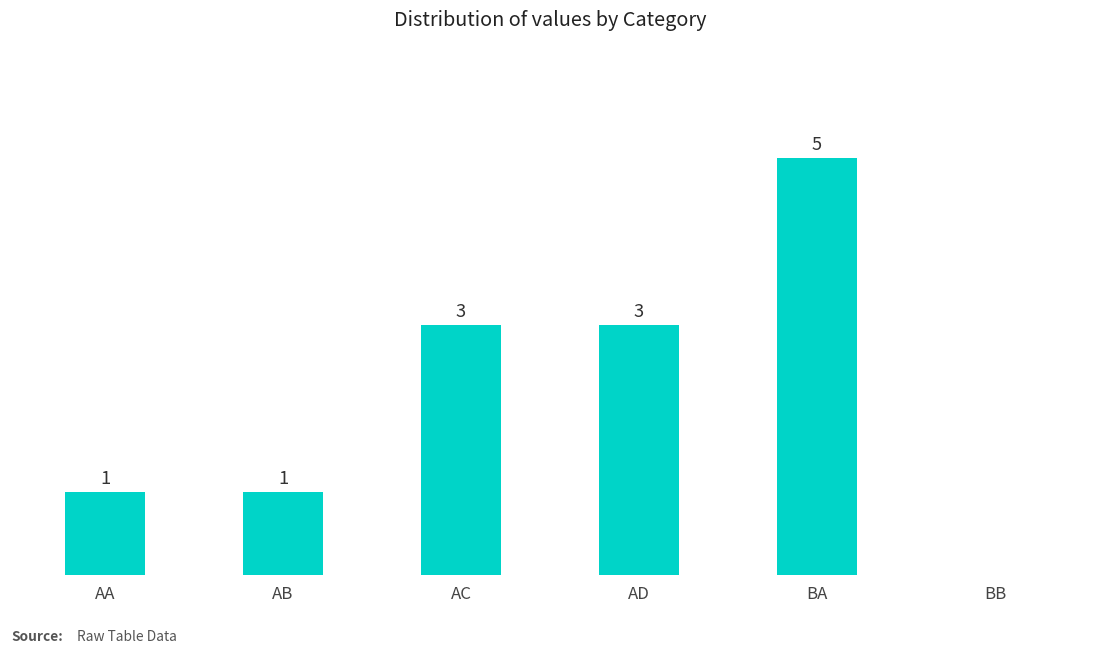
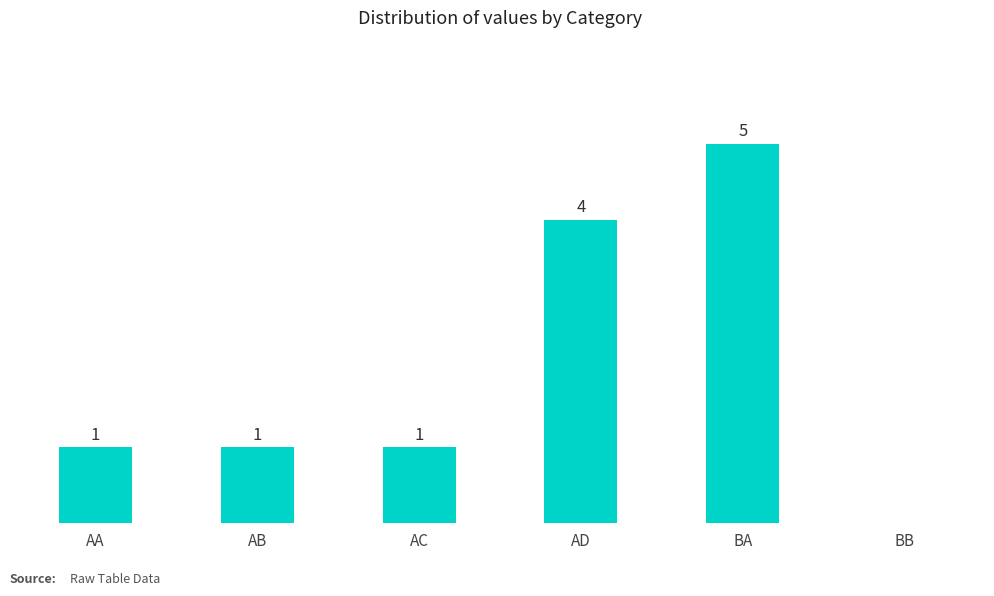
AC: 3 -> 1
AD: 3 -> 4
